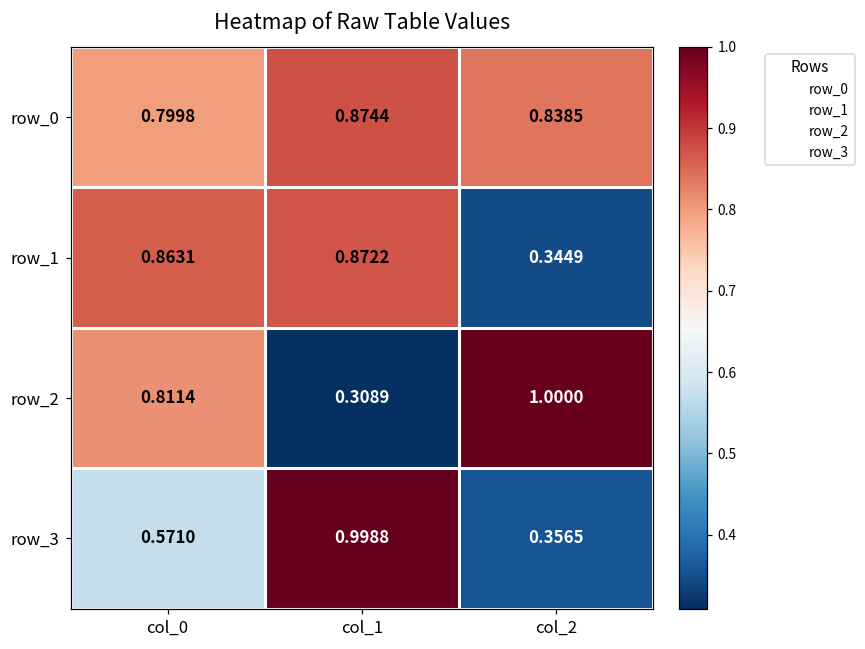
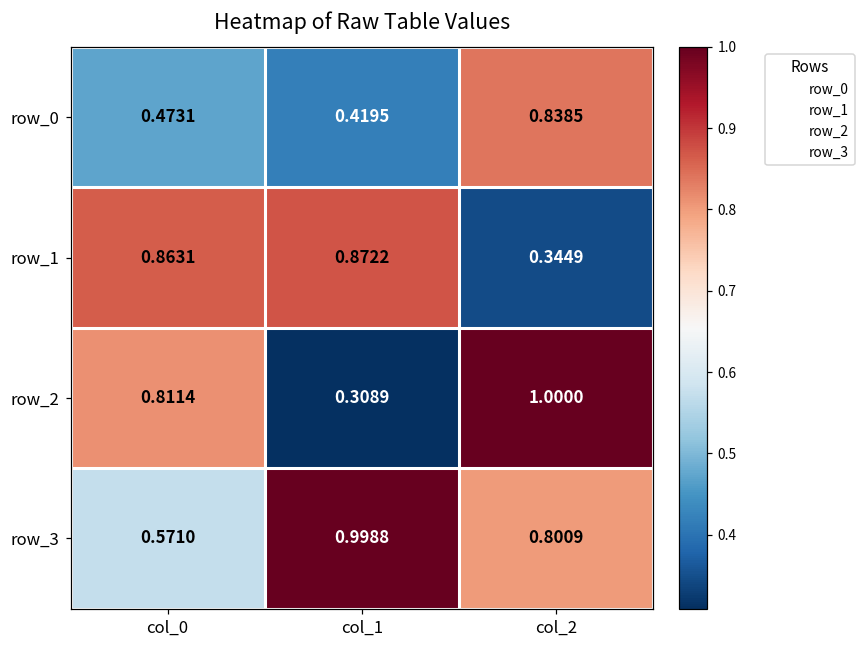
row_0, col_0: 0.7998 -> 0.4731
row_0, col_1: 0.8744 -> 0.4195
row_3, col_2: 0.3565 -> 0.8009
